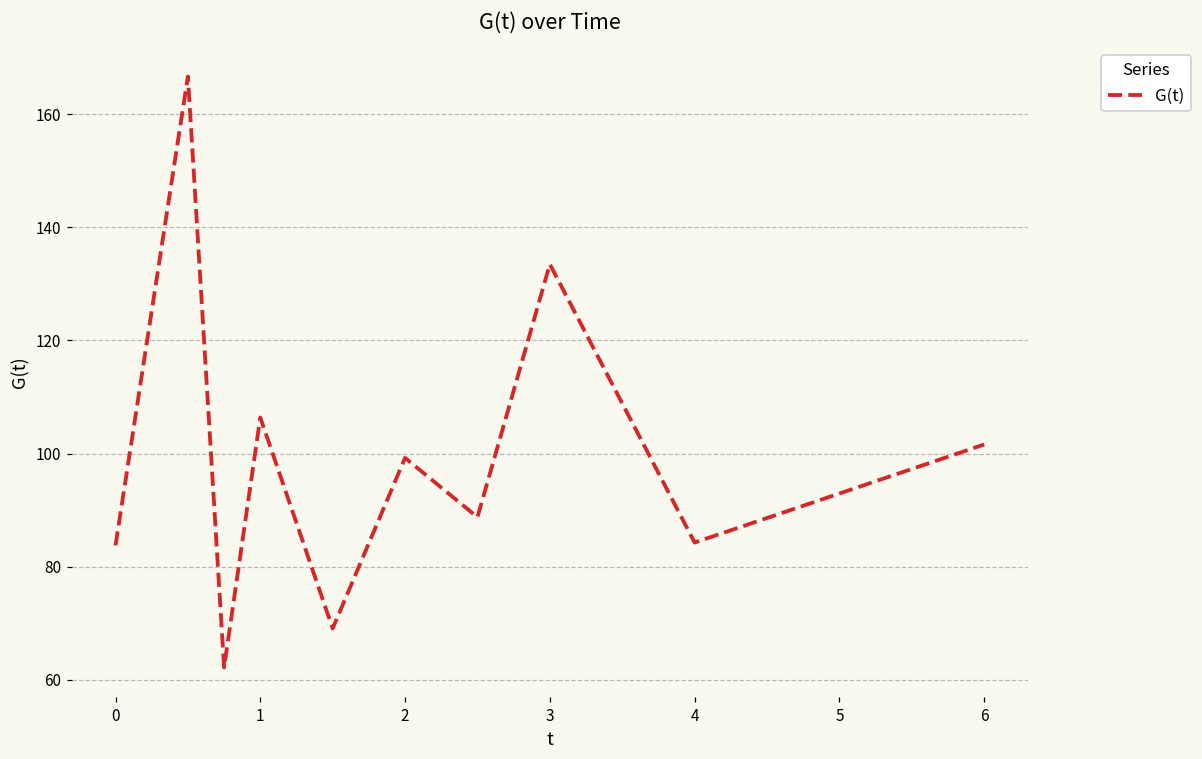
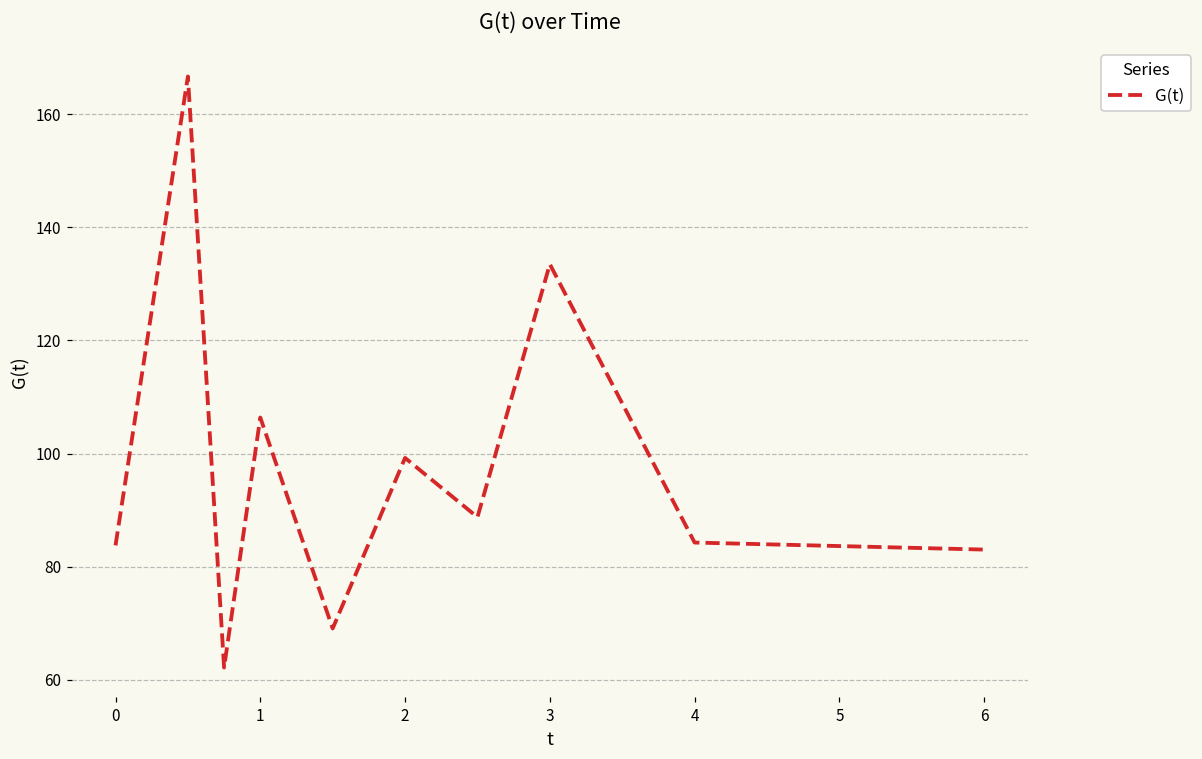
6: 102 -> 83
